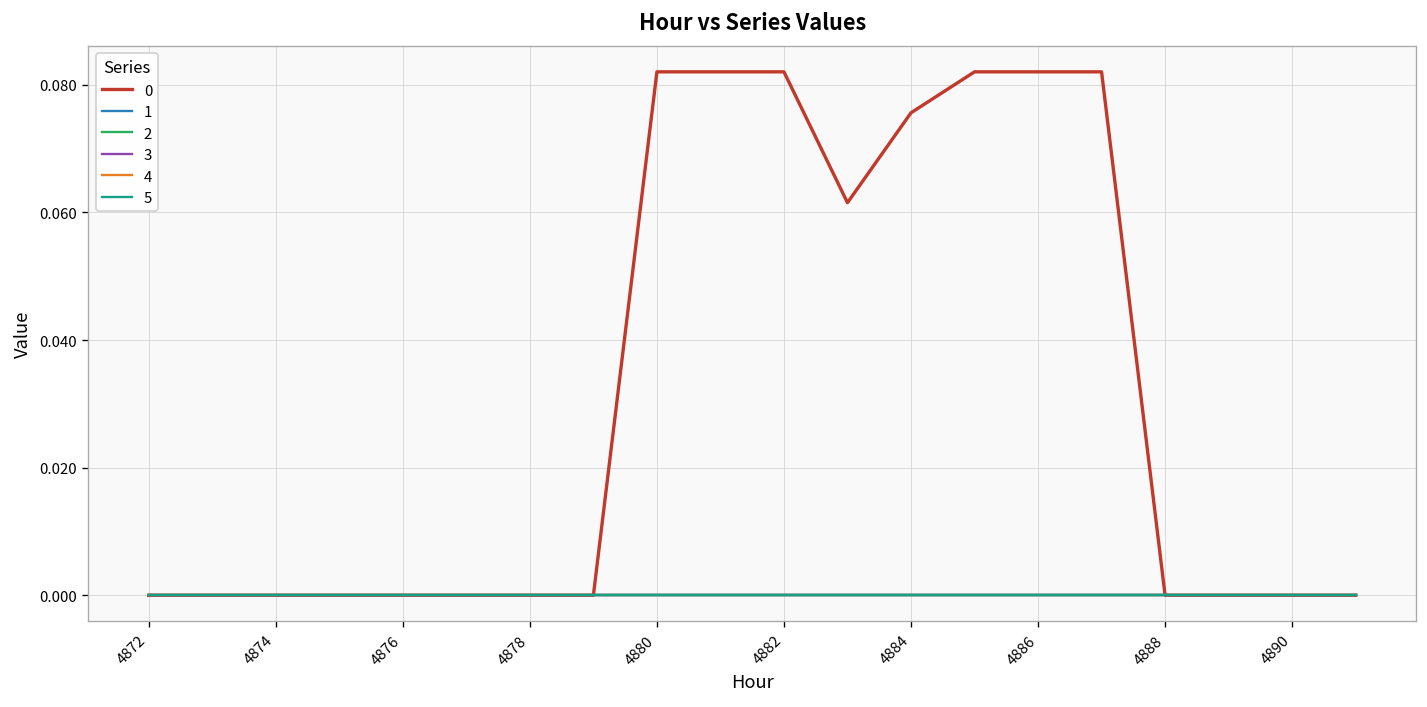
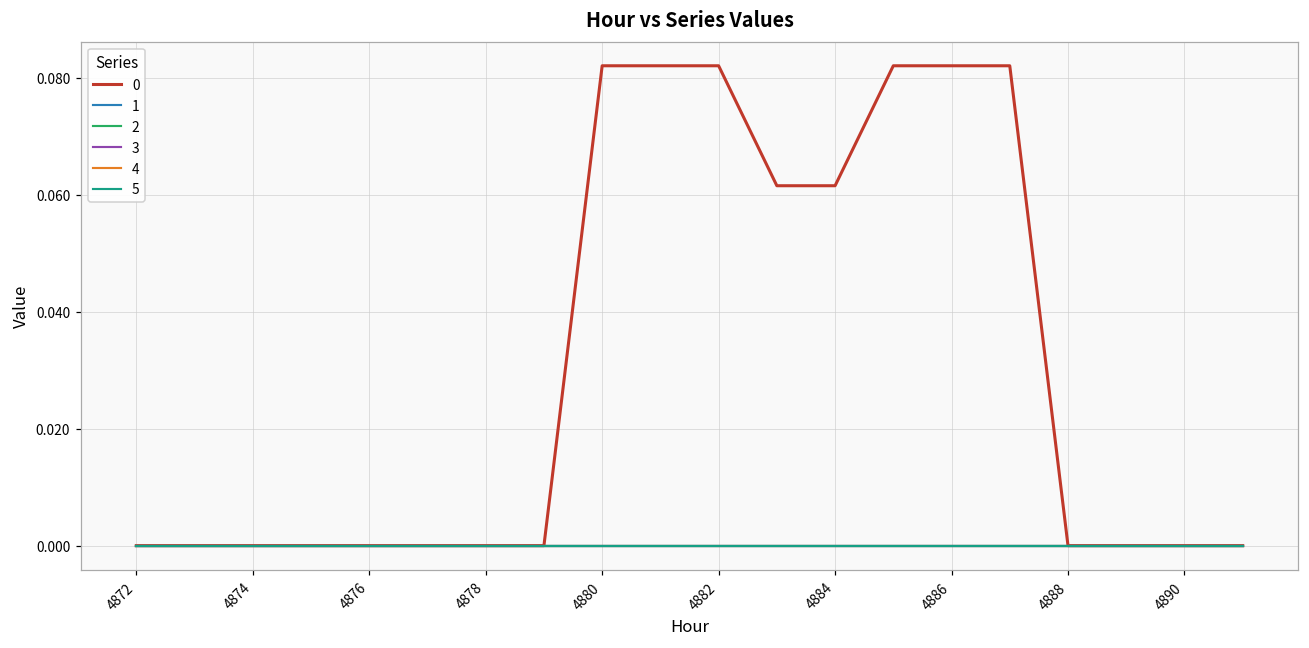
0, 4884: 0.076 -> 0.062
